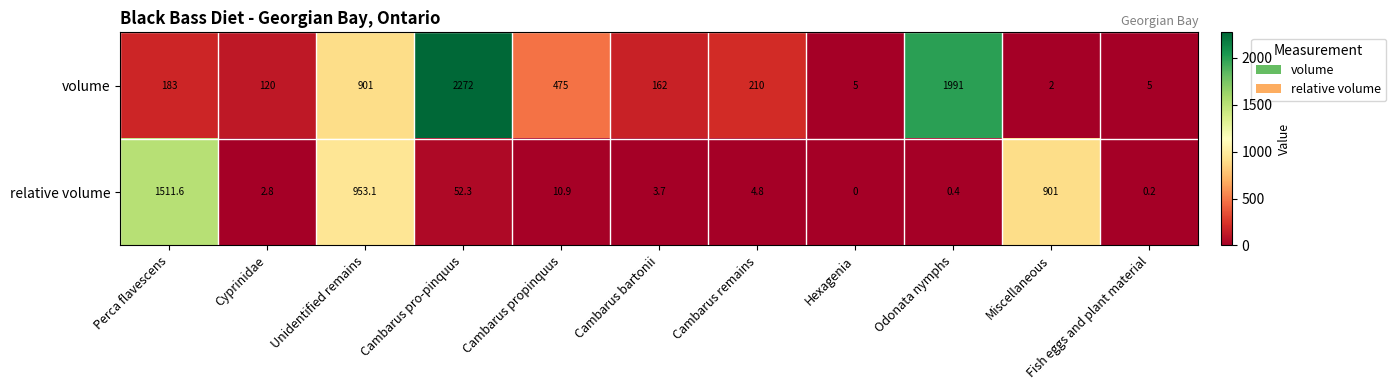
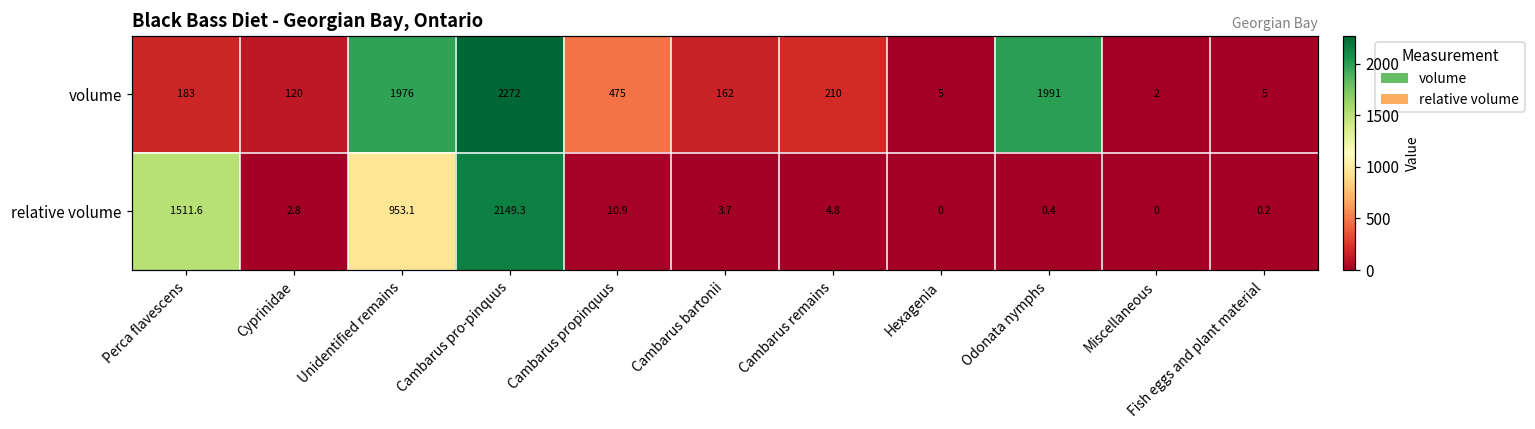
volume, Unidentified remains: 901 -> 1976
relative volume, Cambarus pro-pinquus: 52.3 -> 2149.3
relative volume, Miscellaneous: 901 -> 0
